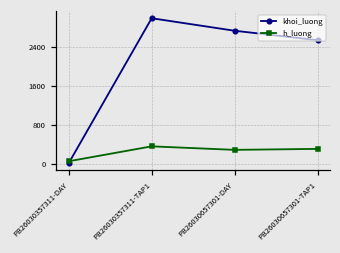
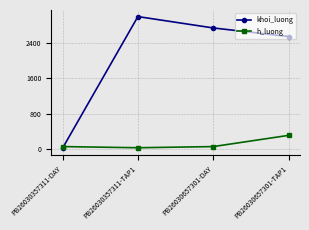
h_luong, PB26030357311-TAP1: 400 -> 0
h_luong, PB26030657301-DAY: 300 -> 100
